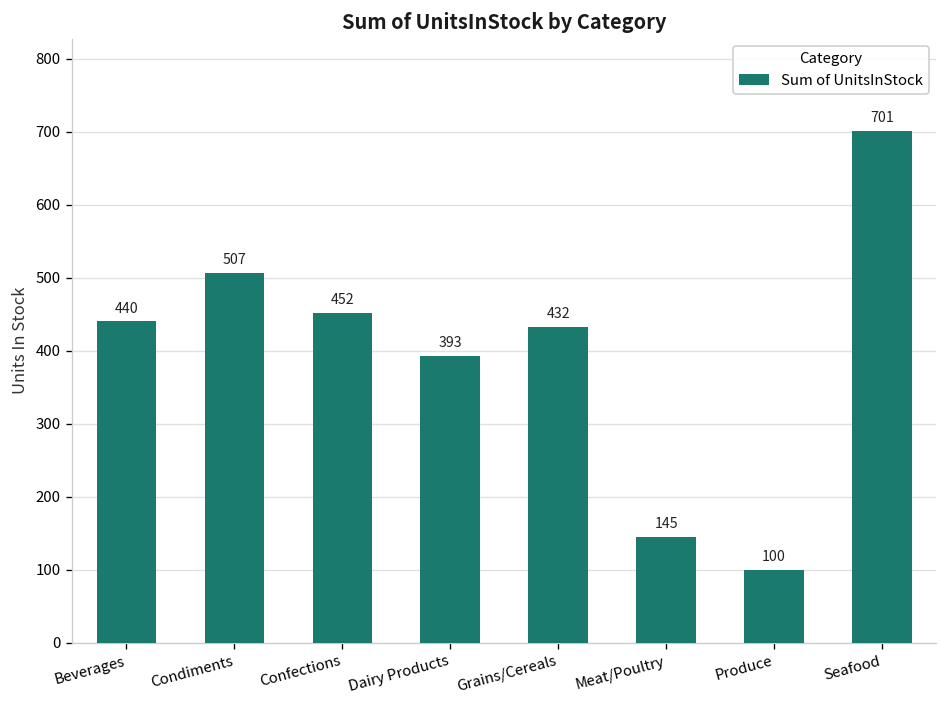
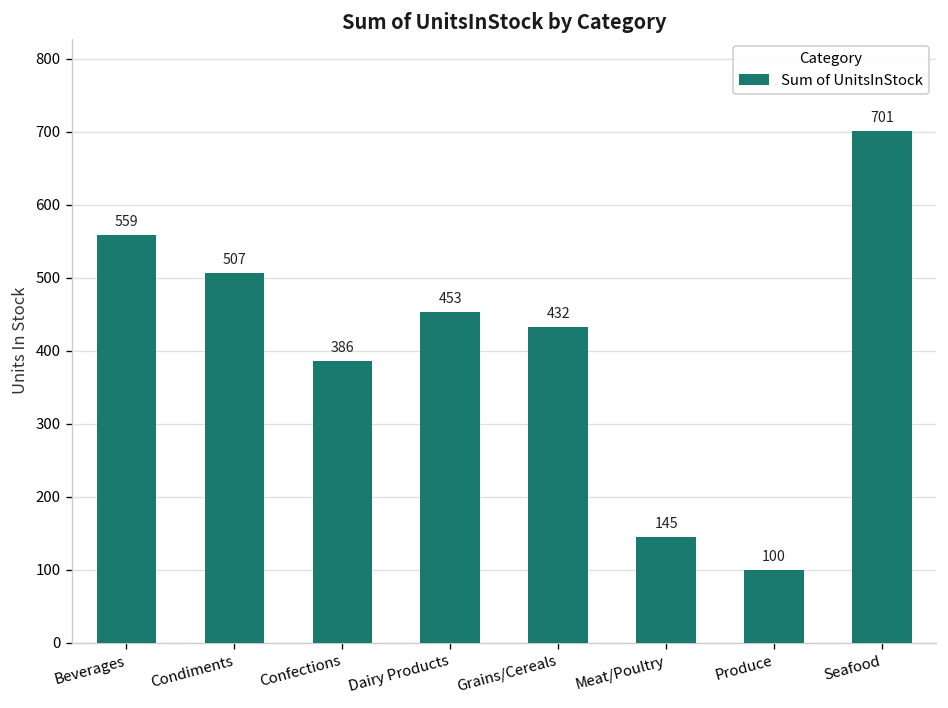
Beverages: 440 -> 559
Confections: 452 -> 386
Dairy Products: 393 -> 453
